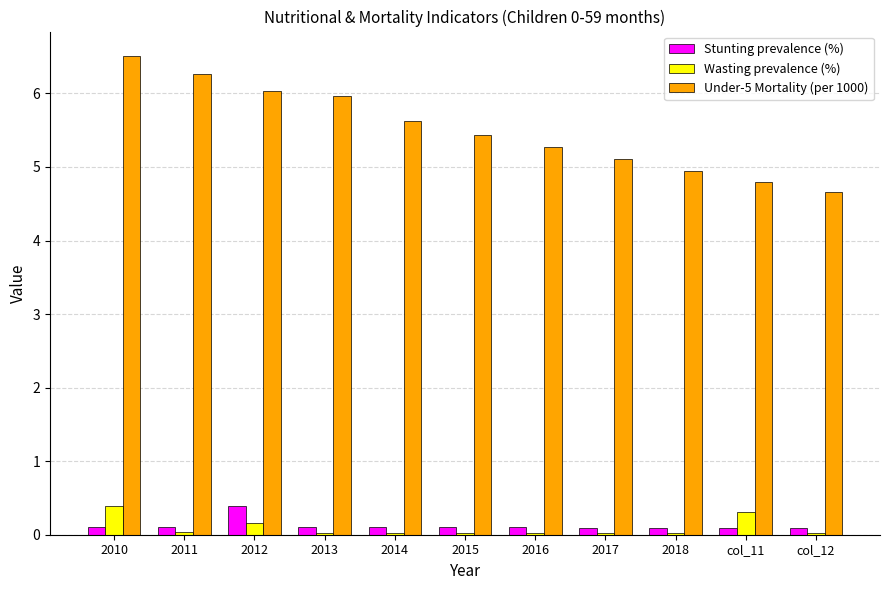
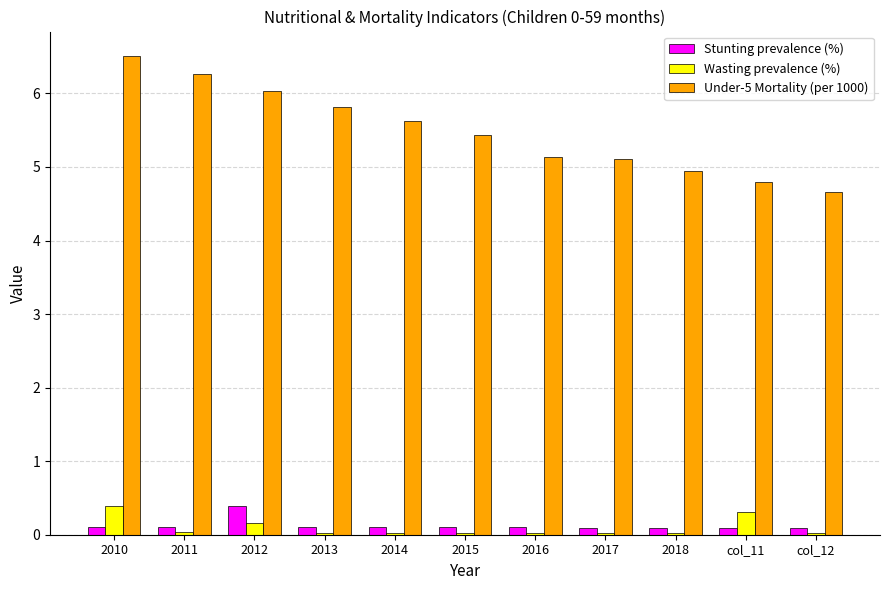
Under-5 Mortality (per 1000), 2013: 6.0 -> 5.8
Under-5 Mortality (per 1000), 2016: 5.3 -> 5.1
